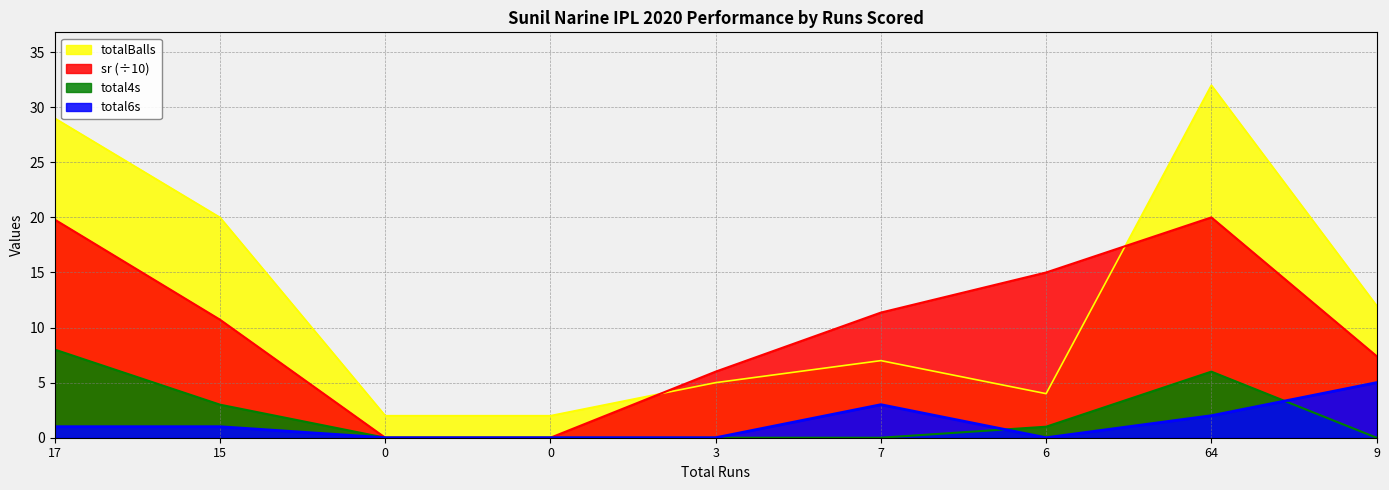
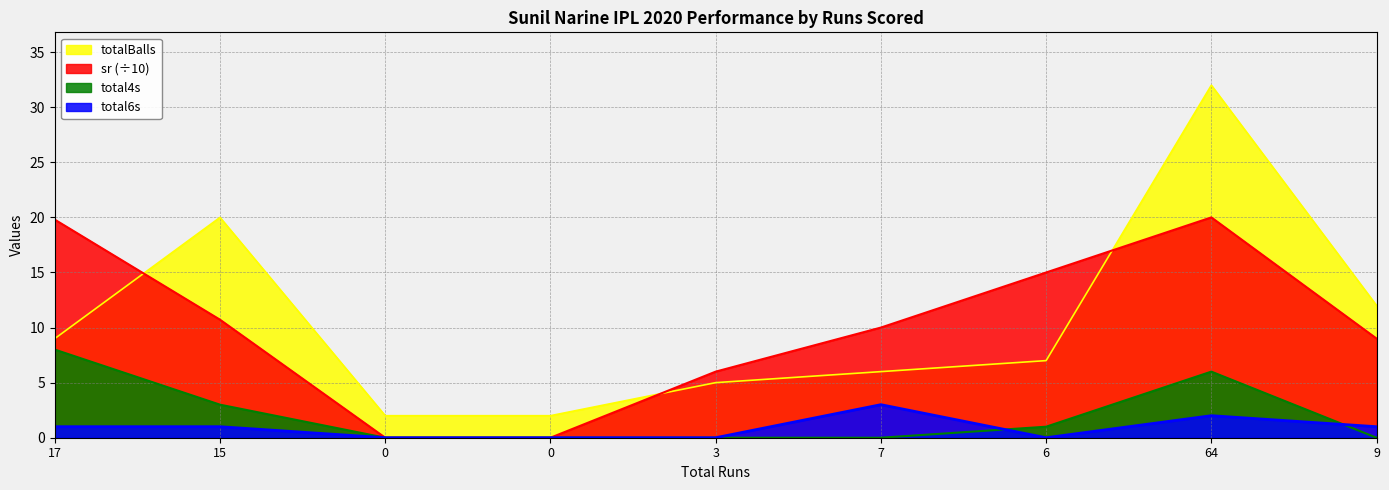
totalBalls, 17: 29 -> 9
totalBalls, 7: 7 -> 6
sr (÷10), 7: 11.4 -> 10.0
totalBalls, 6: 4 -> 7
sr (÷10), 9: 7.4 -> 9.0
total6s, 9: 5 -> 1
